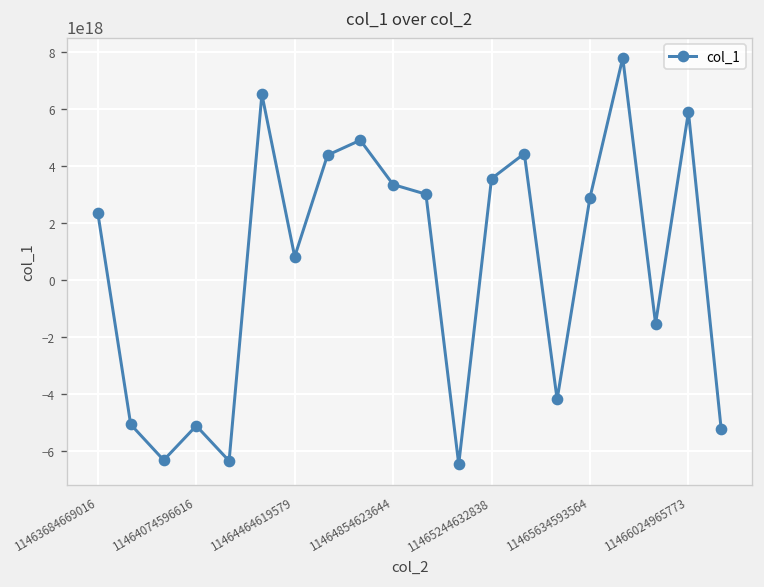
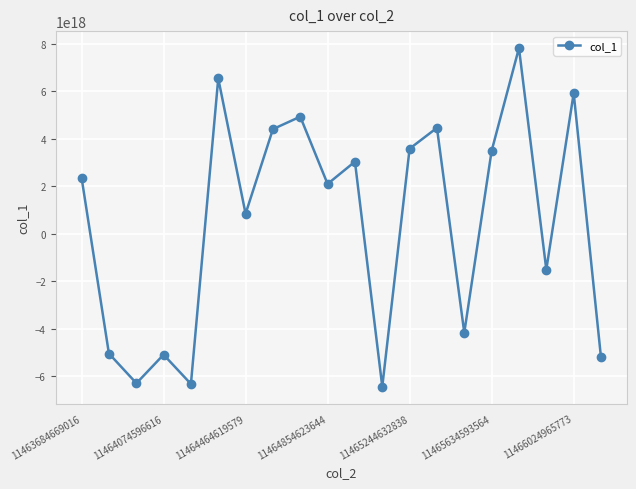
11464854623644: 3400000000000000000 -> 2100000000000000000
11465634593564: 2900000000000000000 -> 3500000000000000000
